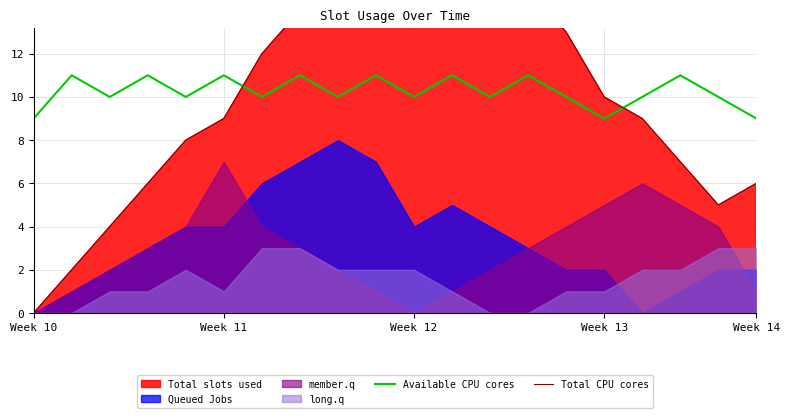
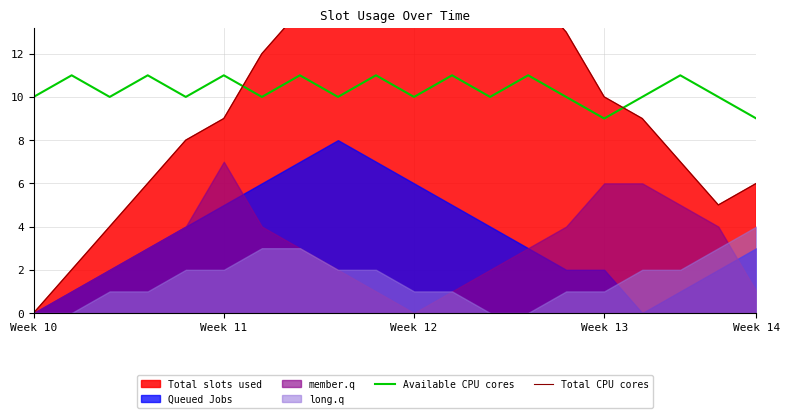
Available CPU cores, Week 10: 9 -> 10
Queued Jobs, Week 11: 4 -> 5
long.q, Week 11: 1 -> 2
Queued Jobs, Week 12: 4 -> 6
long.q, Week 12: 2 -> 1
member.q, Week 13: 5 -> 6
Queued Jobs, Week 14: 2 -> 3
long.q, Week 14: 3 -> 4
